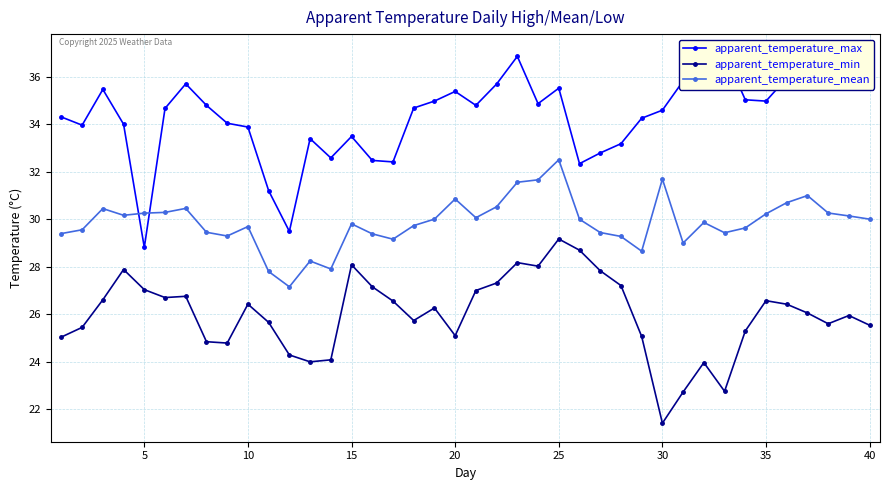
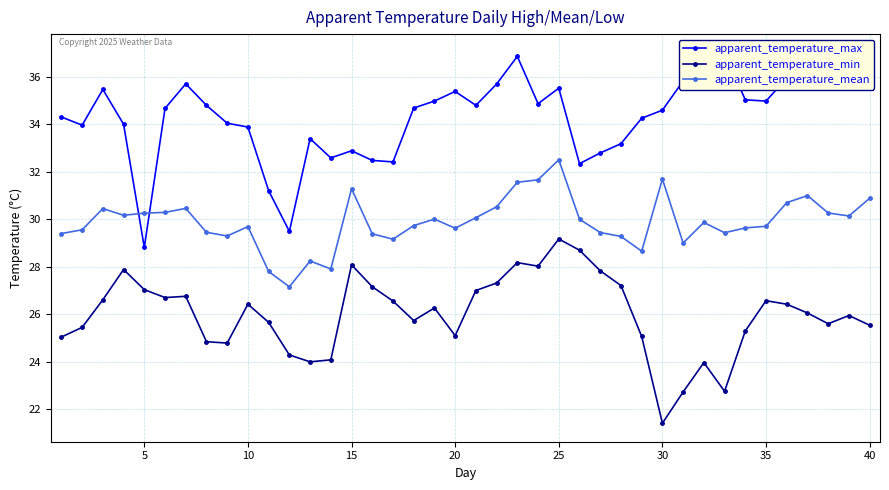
apparent_temperature_max, 15: 33.5 -> 32.9
apparent_temperature_mean, 15: 29.8 -> 31.3
apparent_temperature_mean, 20: 30.9 -> 29.6
apparent_temperature_mean, 35: 30.2 -> 29.7
apparent_temperature_mean, 40: 30.0 -> 30.9
